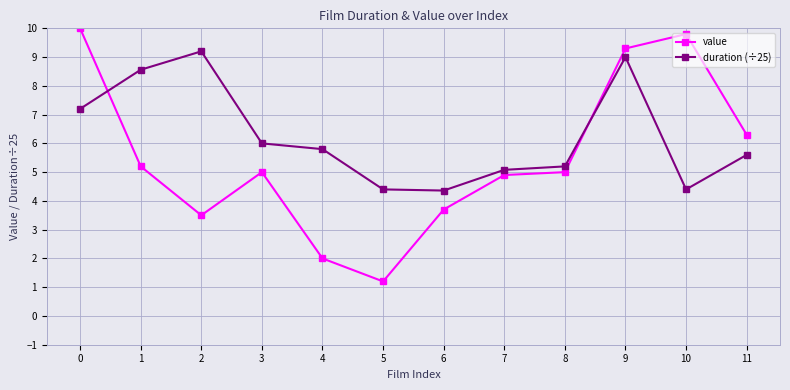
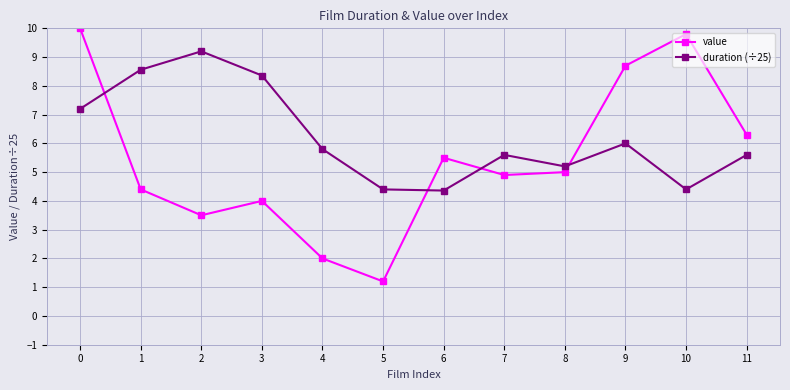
value, 1: 5.2 -> 4.4
value, 3: 5 -> 4
duration (÷25), 3: 6.0 -> 8.4
value, 6: 3.7 -> 5.5
duration (÷25), 7: 5.1 -> 5.6
value, 9: 9.3 -> 8.7
duration (÷25), 9: 9.0 -> 6.0
